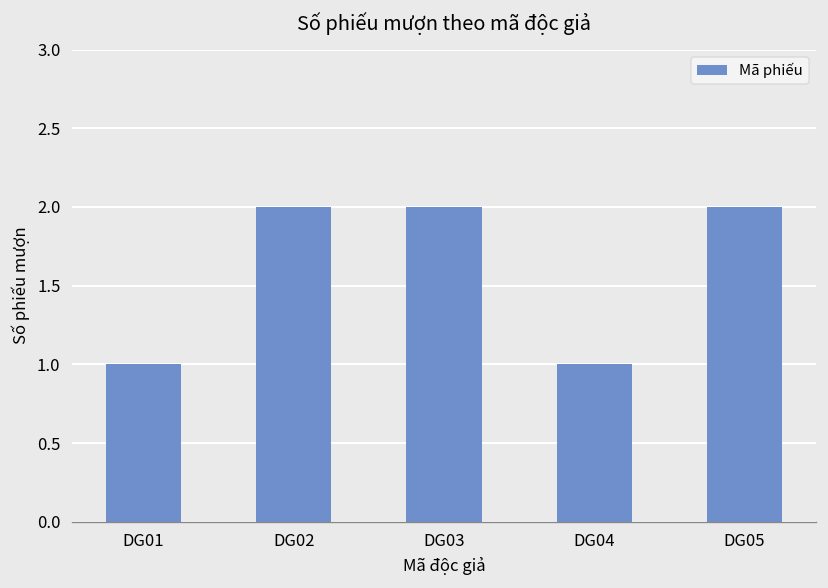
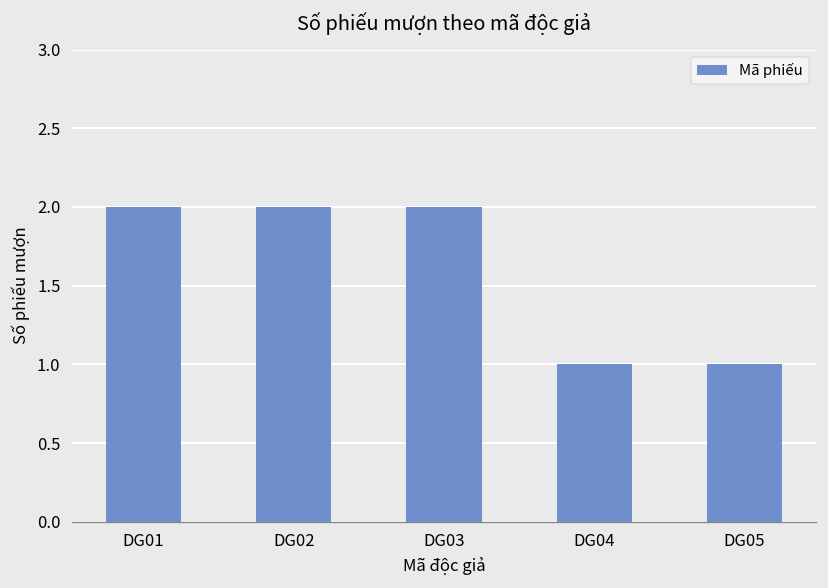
DG01: 1 -> 2
DG05: 2 -> 1
